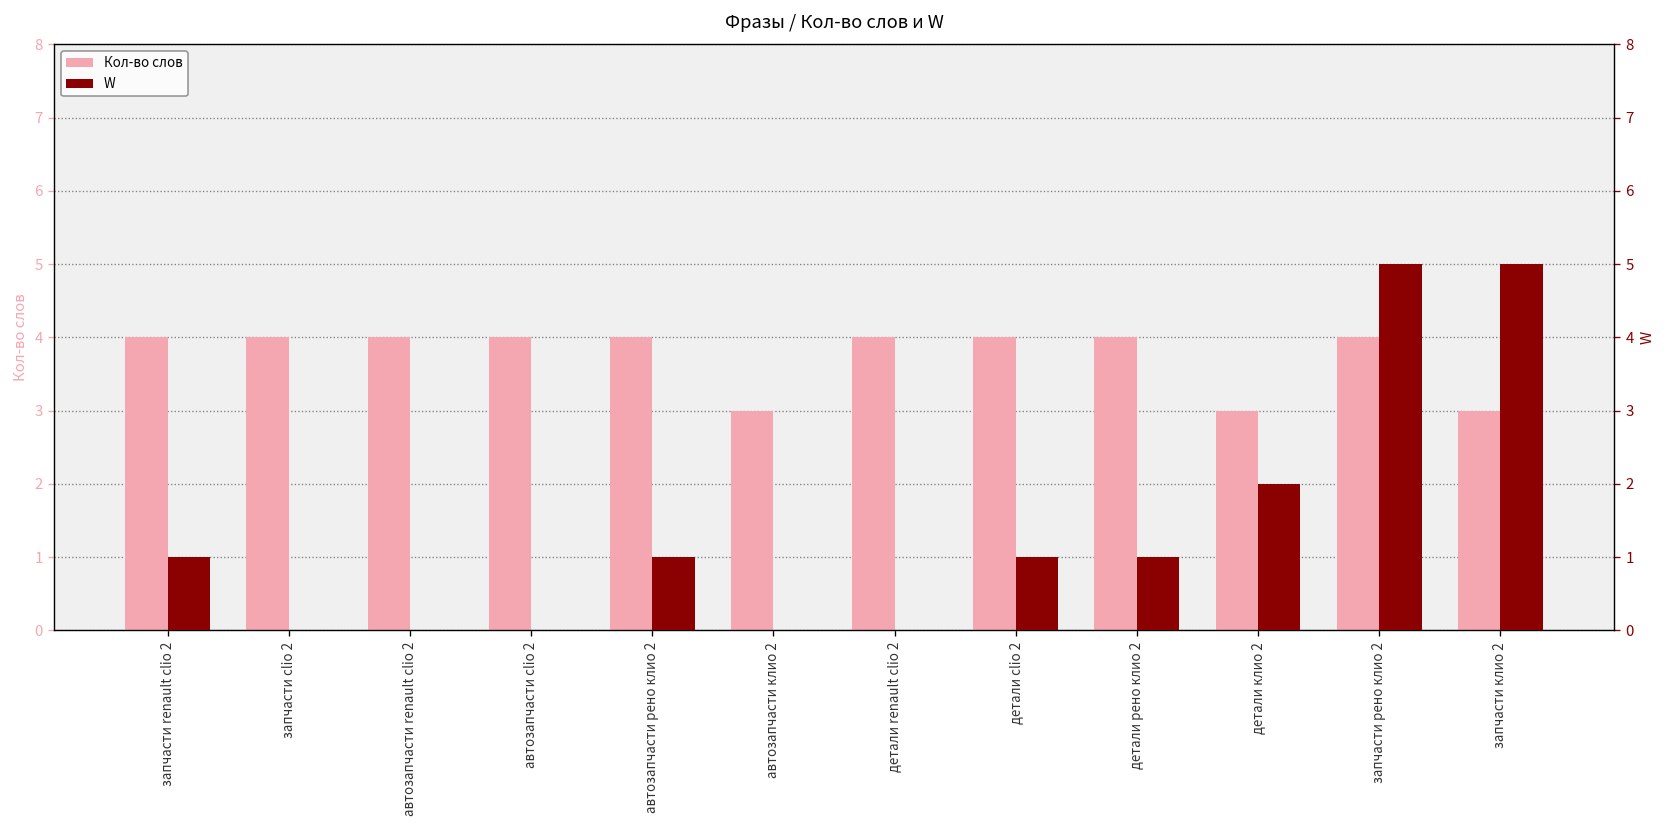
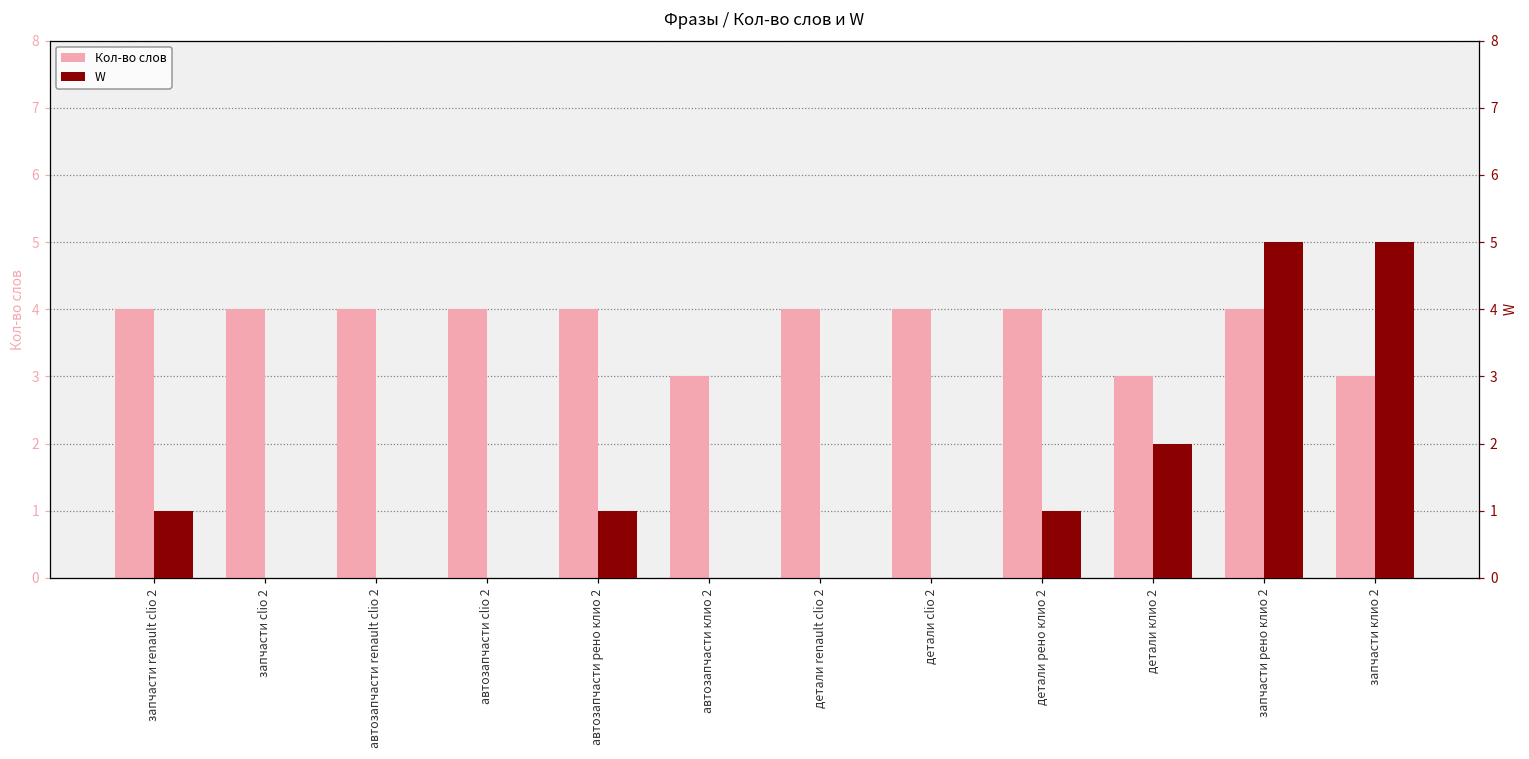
W, детали clio 2: 1 -> 0
